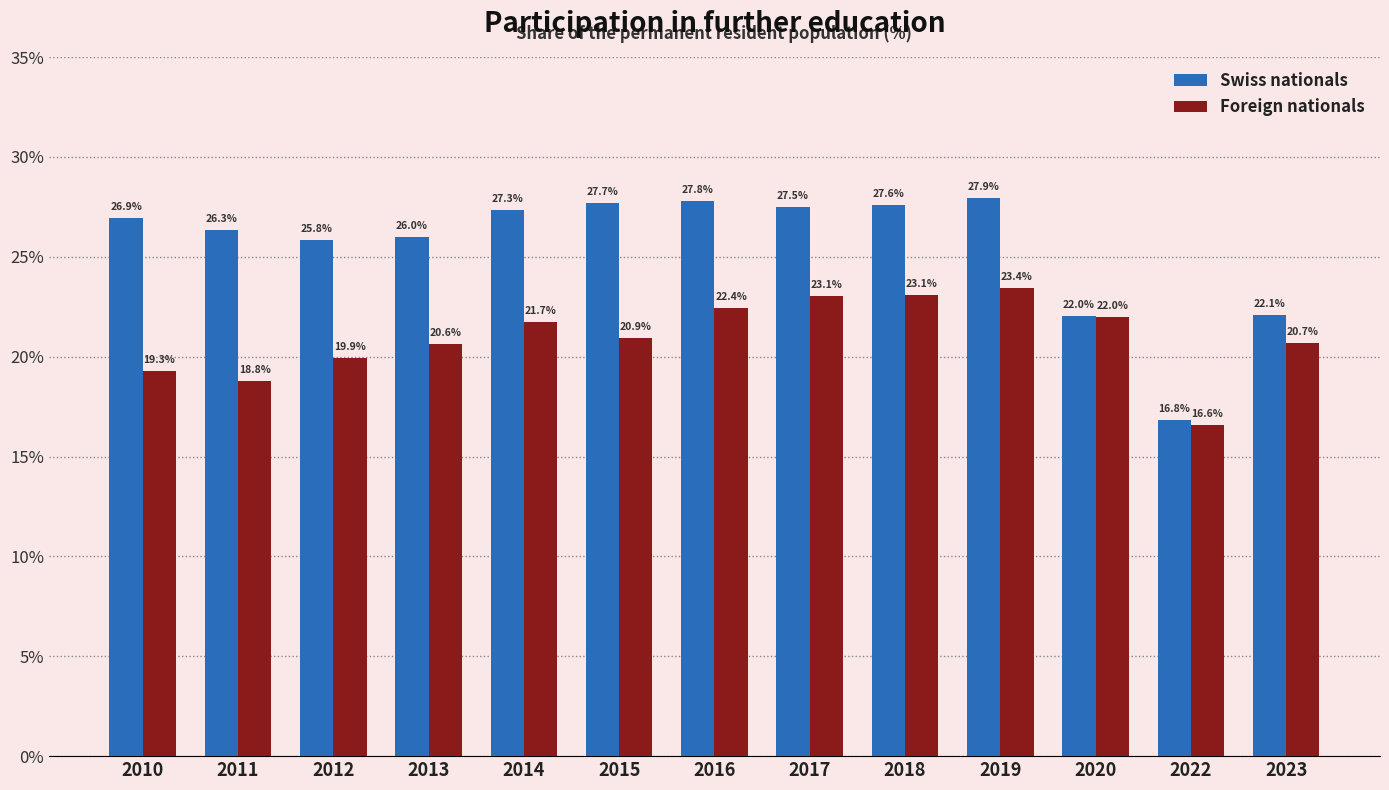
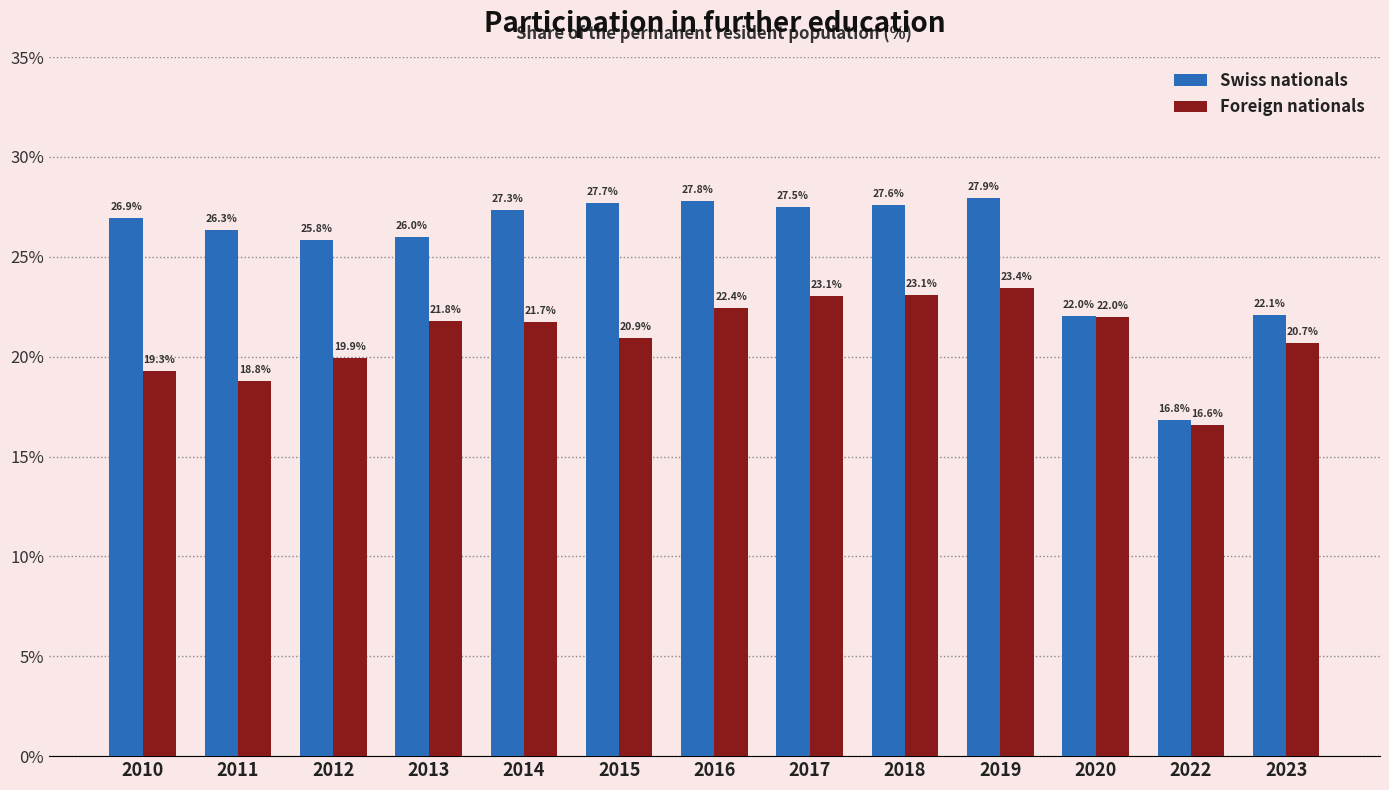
Foreign nationals, 2013: 20.6% -> 21.8%
